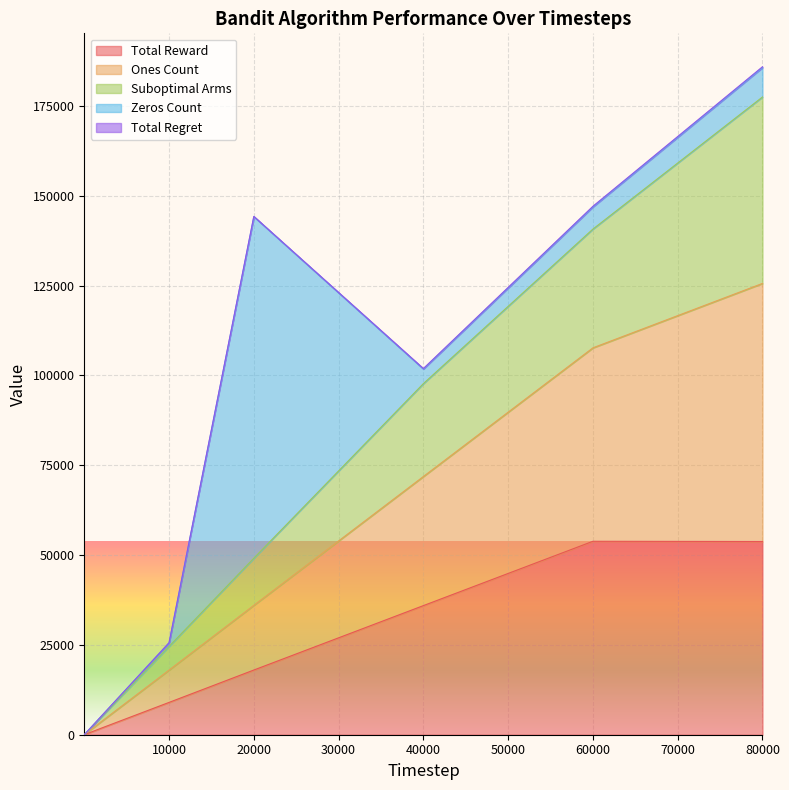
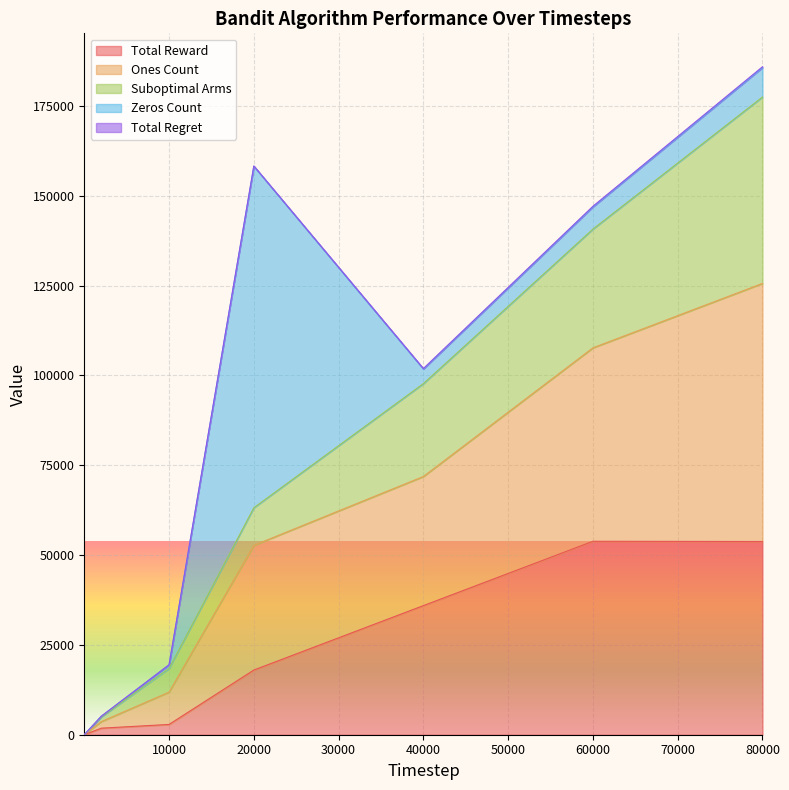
Total Reward, 10000: 9000 -> 3000
Ones Count, 20000: 18000 -> 35000
Suboptimal Arms, 20000: 13000 -> 10000
